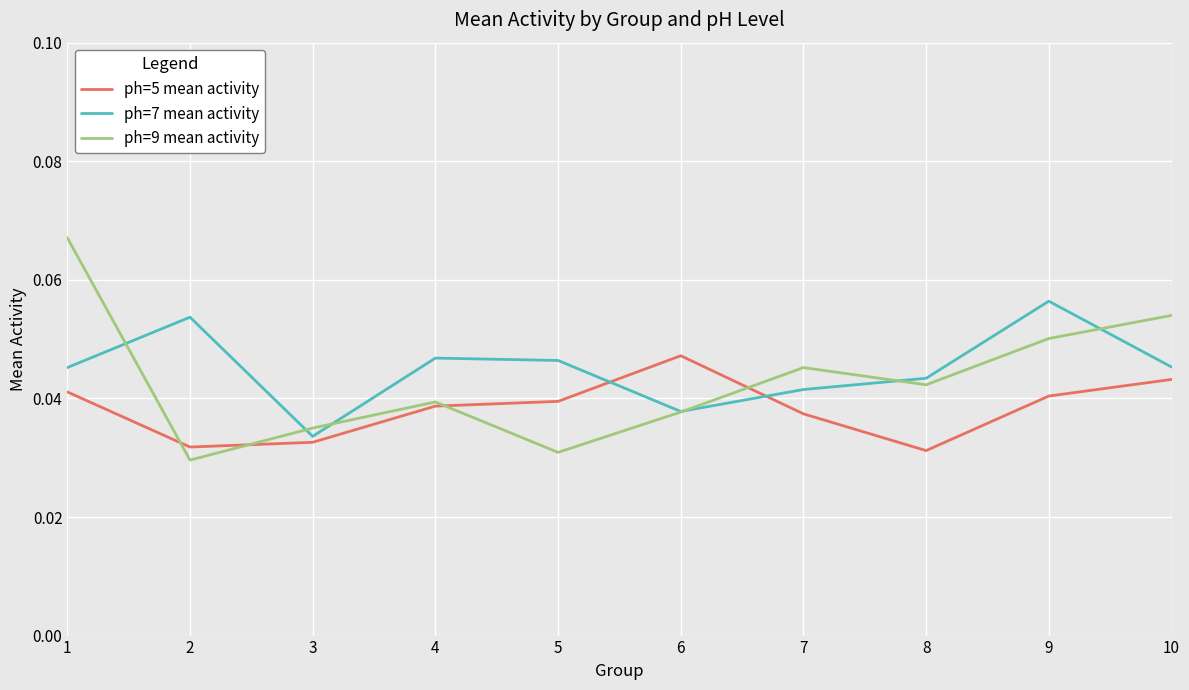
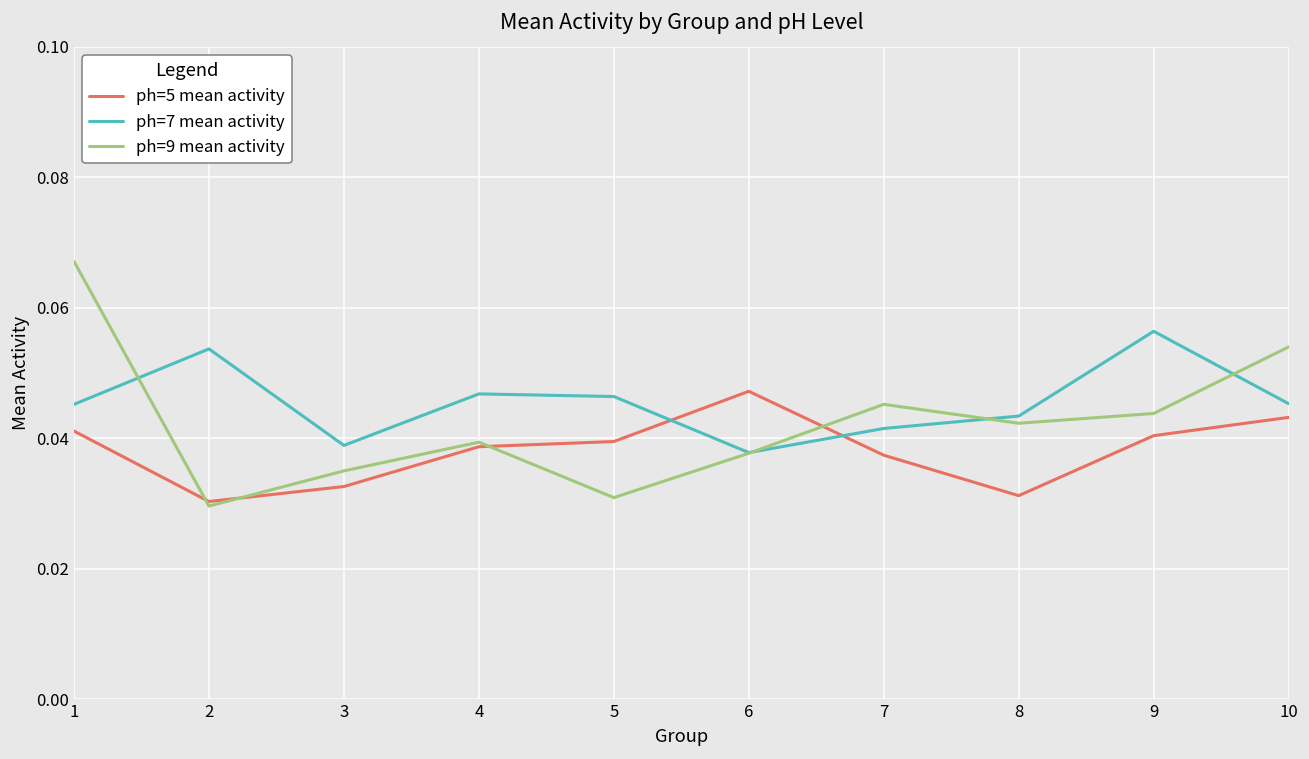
ph=5 mean activity, 2: 0.032 -> 0.030
ph=7 mean activity, 3: 0.034 -> 0.039
ph=9 mean activity, 9: 0.050 -> 0.044
